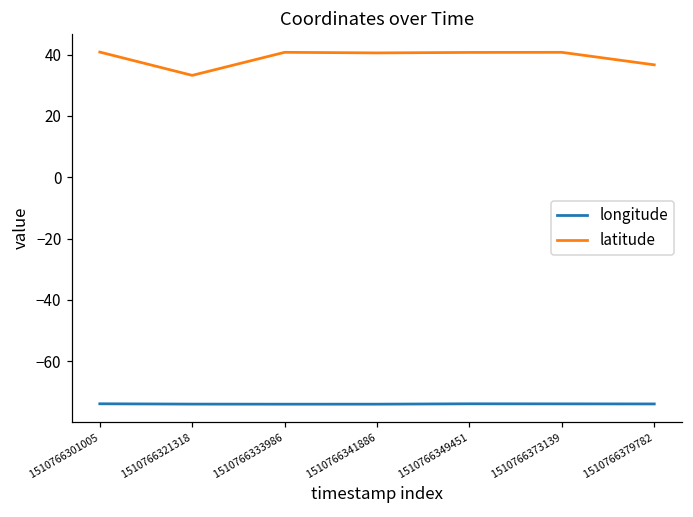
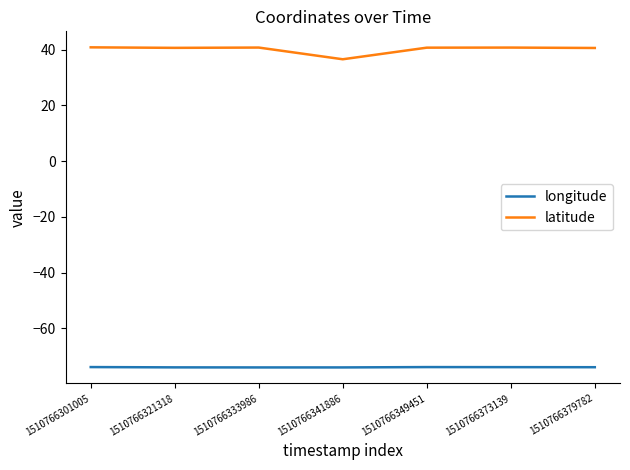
latitude, 1510766321318: 33 -> 41
latitude, 1510766341886: 41 -> 37
latitude, 1510766379782: 37 -> 41
